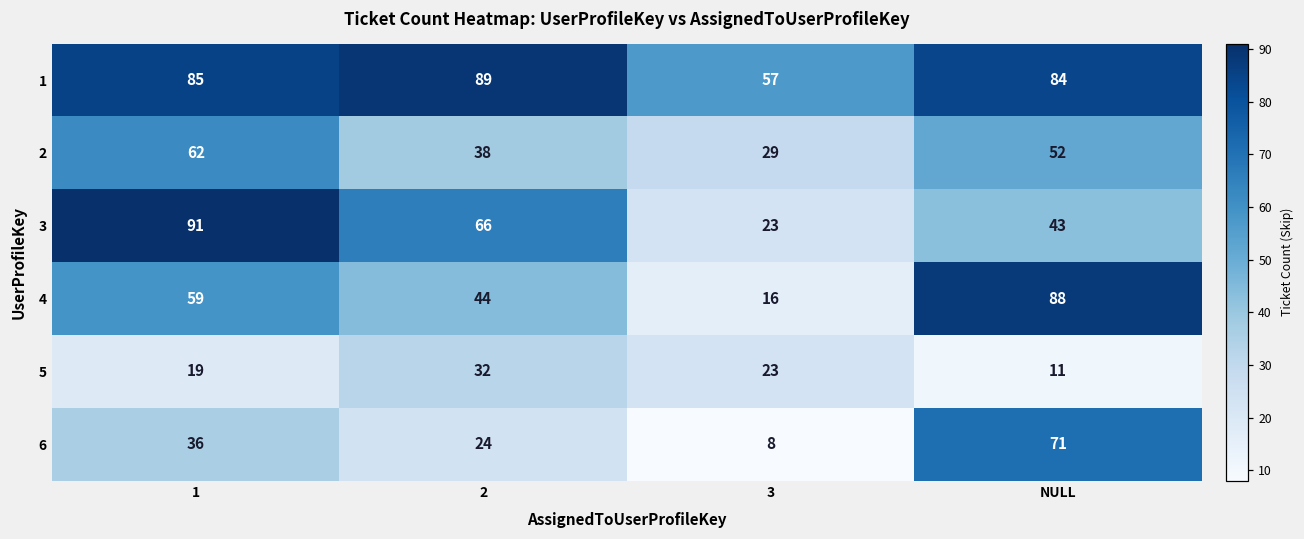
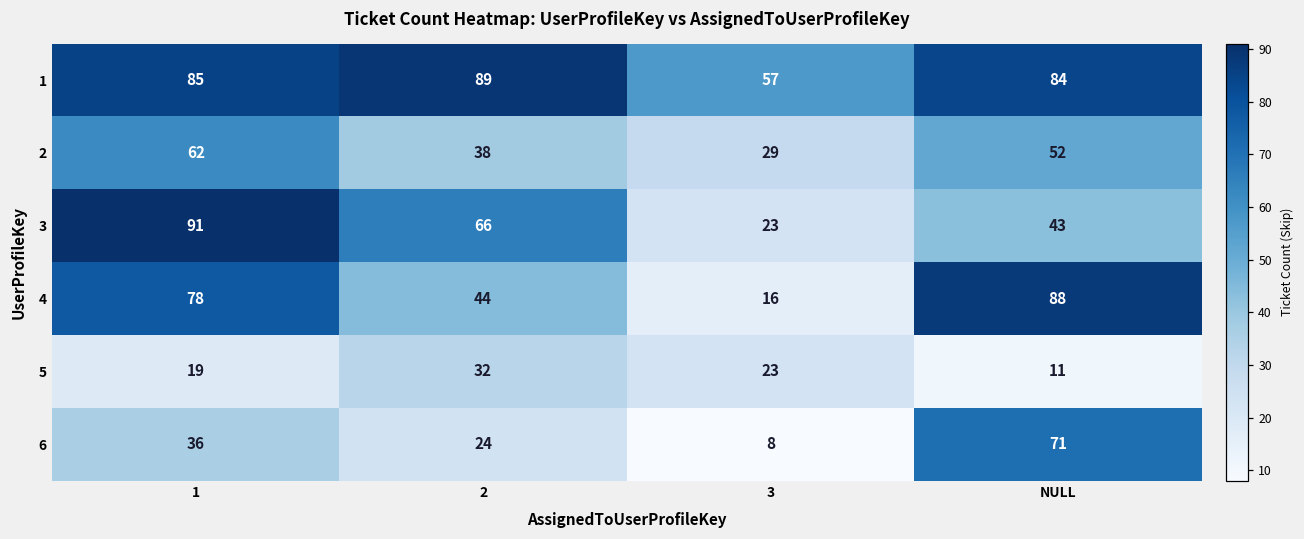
4, 1: 59 -> 78
